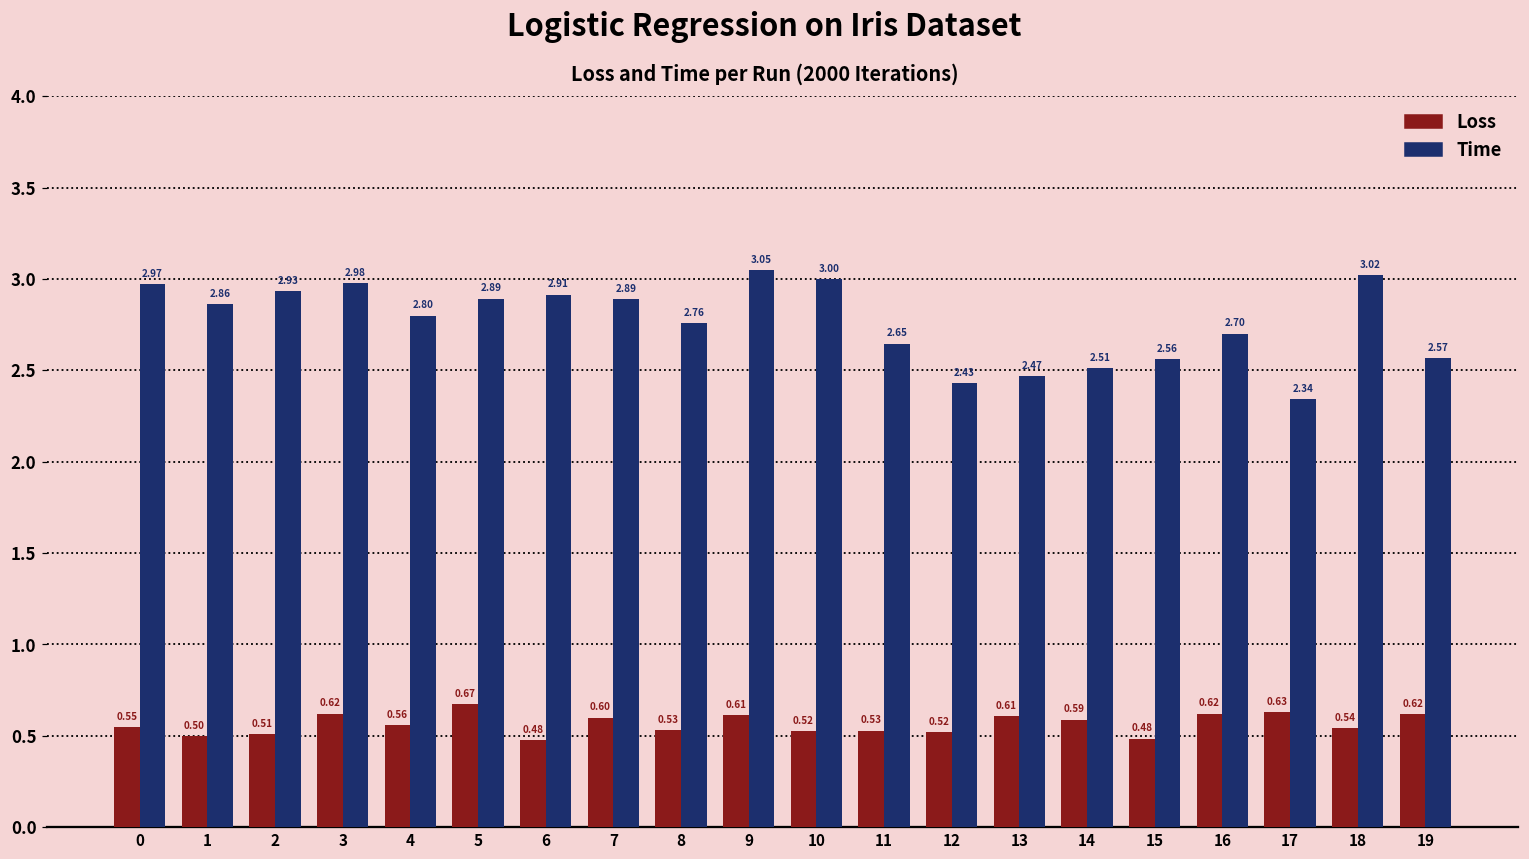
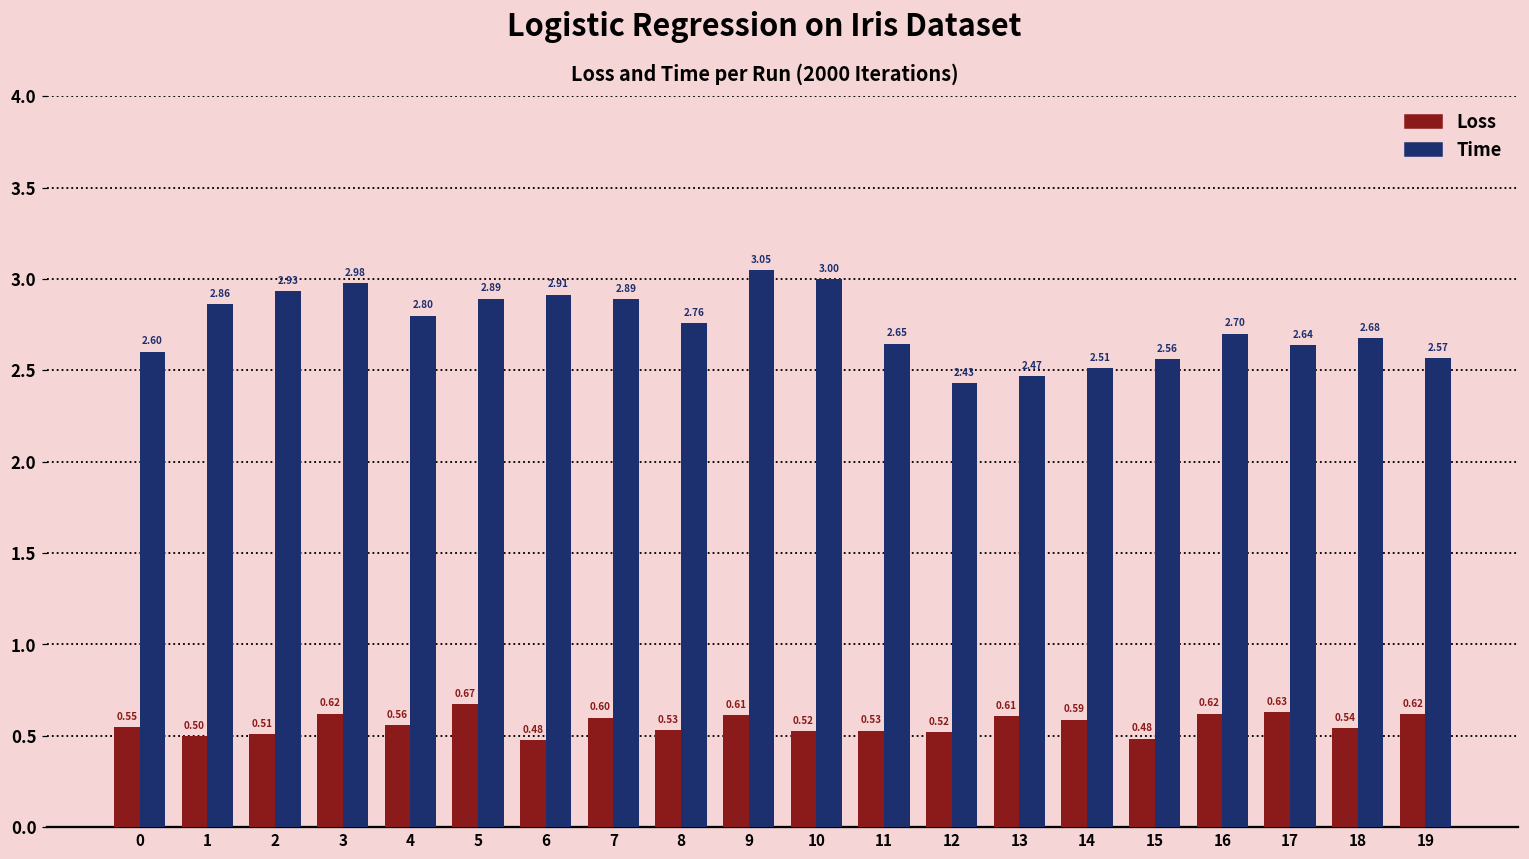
Time, 0: 2.97 -> 2.60
Time, 17: 2.34 -> 2.64
Time, 18: 3.02 -> 2.68
